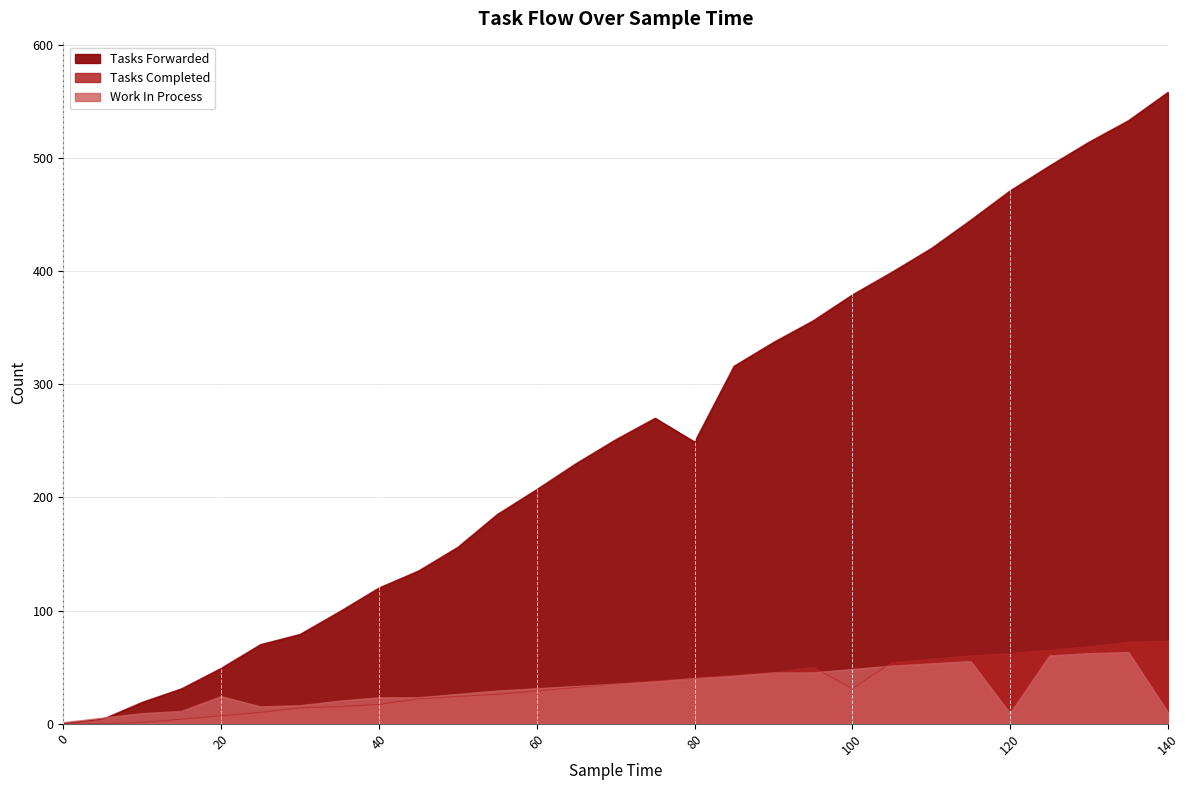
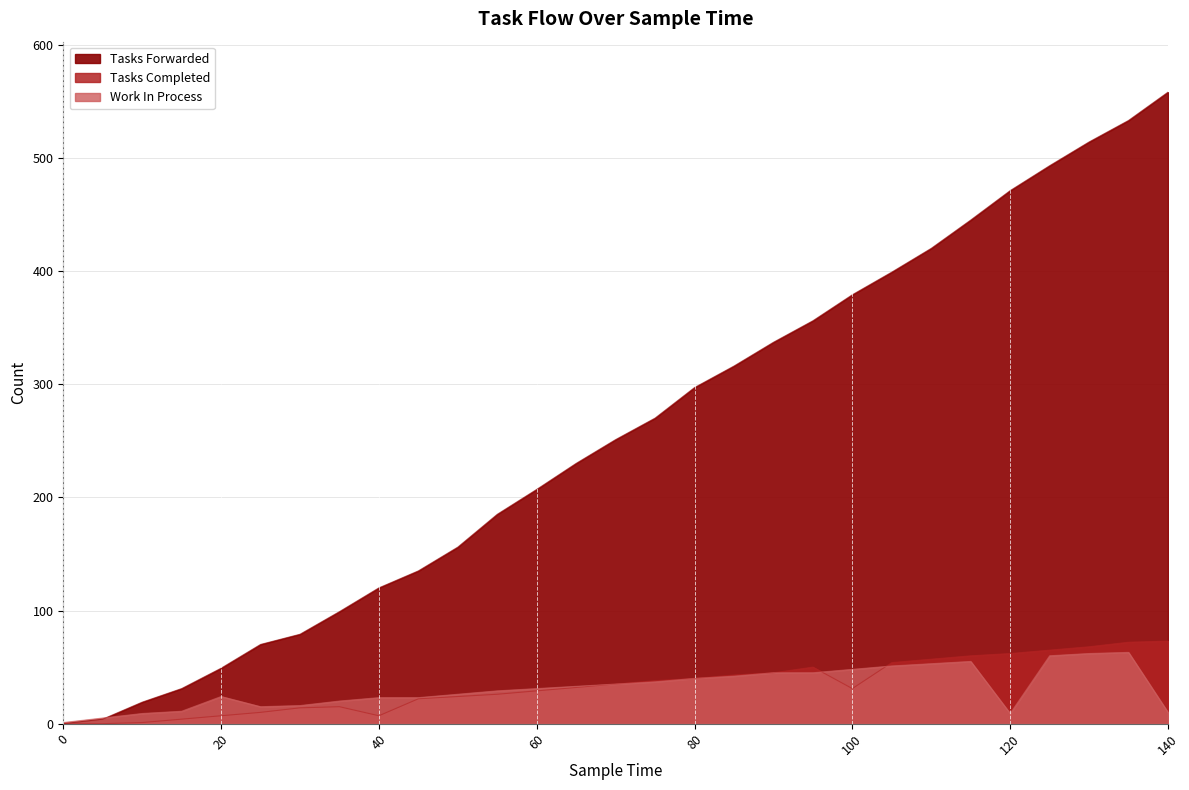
Tasks Completed, 40: 17 -> 7
Tasks Forwarded, 80: 249 -> 297
